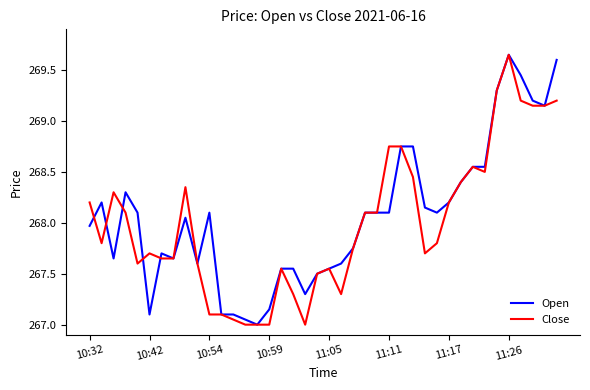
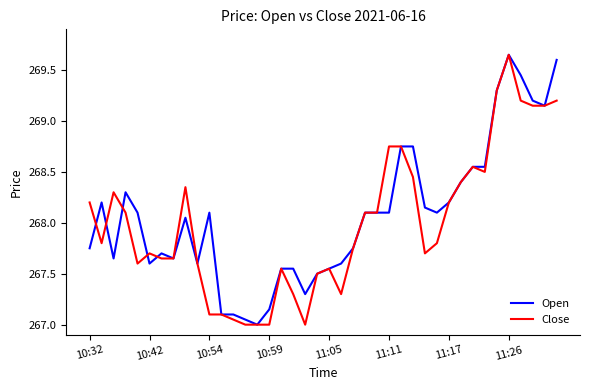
Open, 10:32: 267.97 -> 267.75
Open, 10:42: 267.1 -> 267.6
